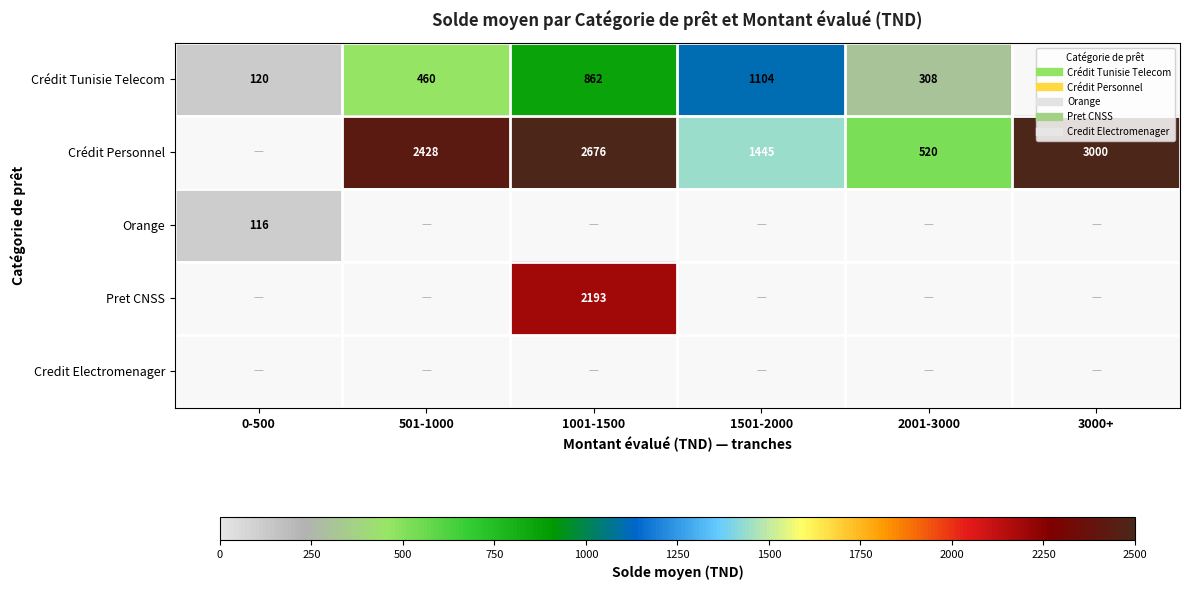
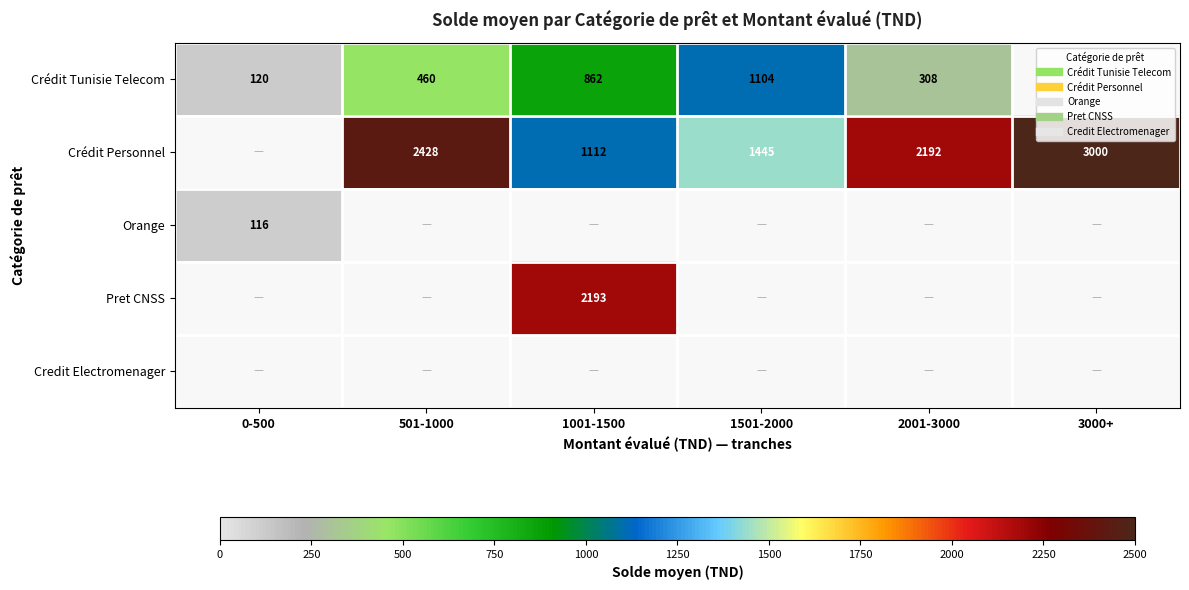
Crédit Personnel, 1001-1500: 2676 -> 1112
Crédit Personnel, 2001-3000: 520 -> 2192
